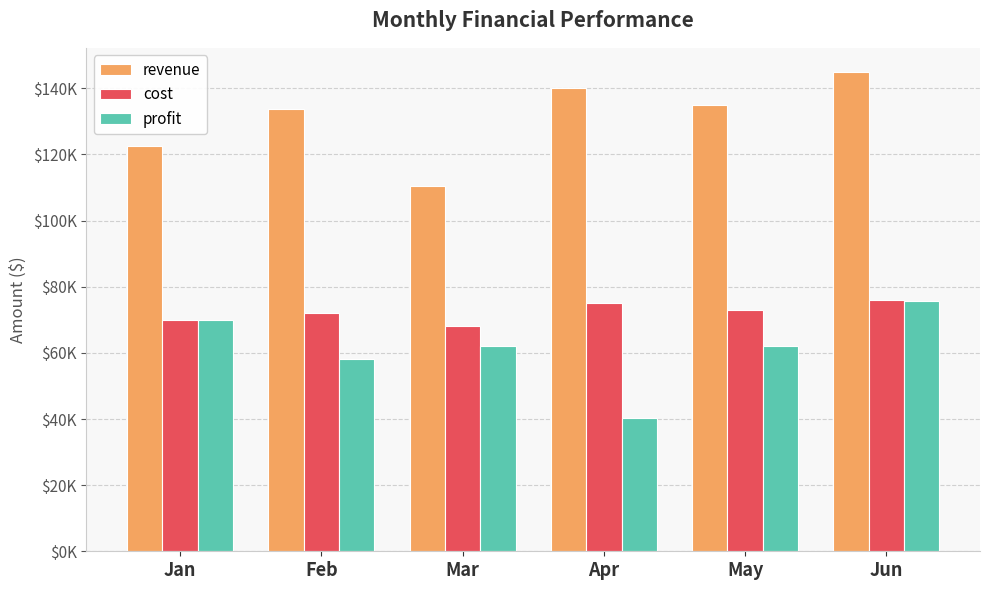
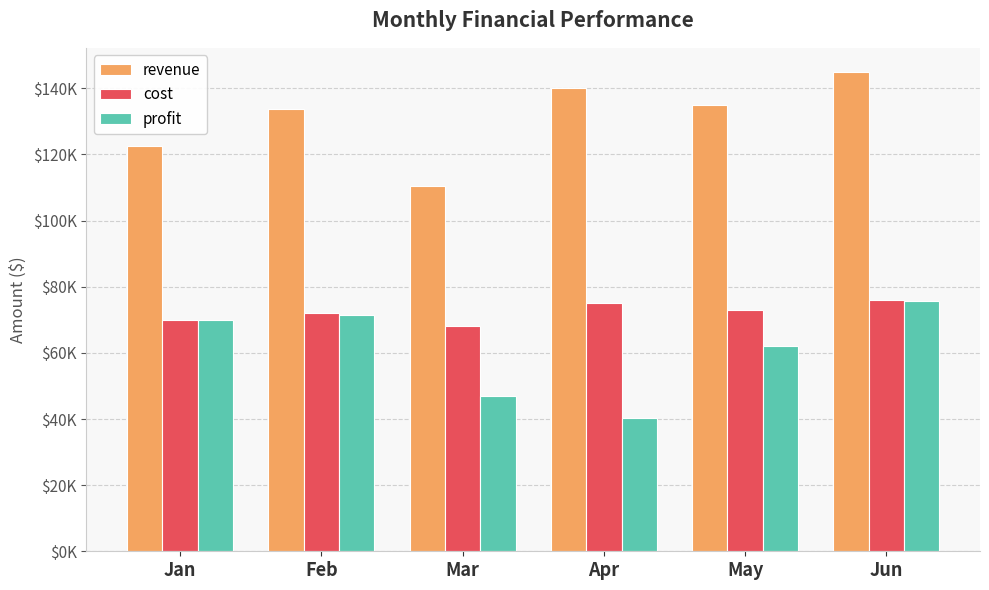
profit, Feb: $58000 -> $72000
profit, Mar: $62000 -> $47000
